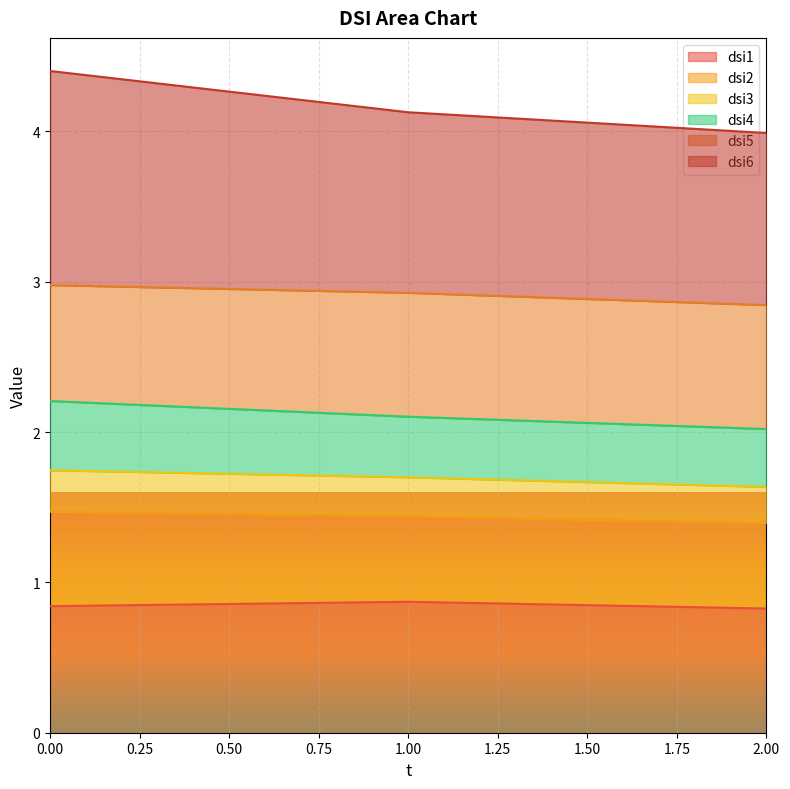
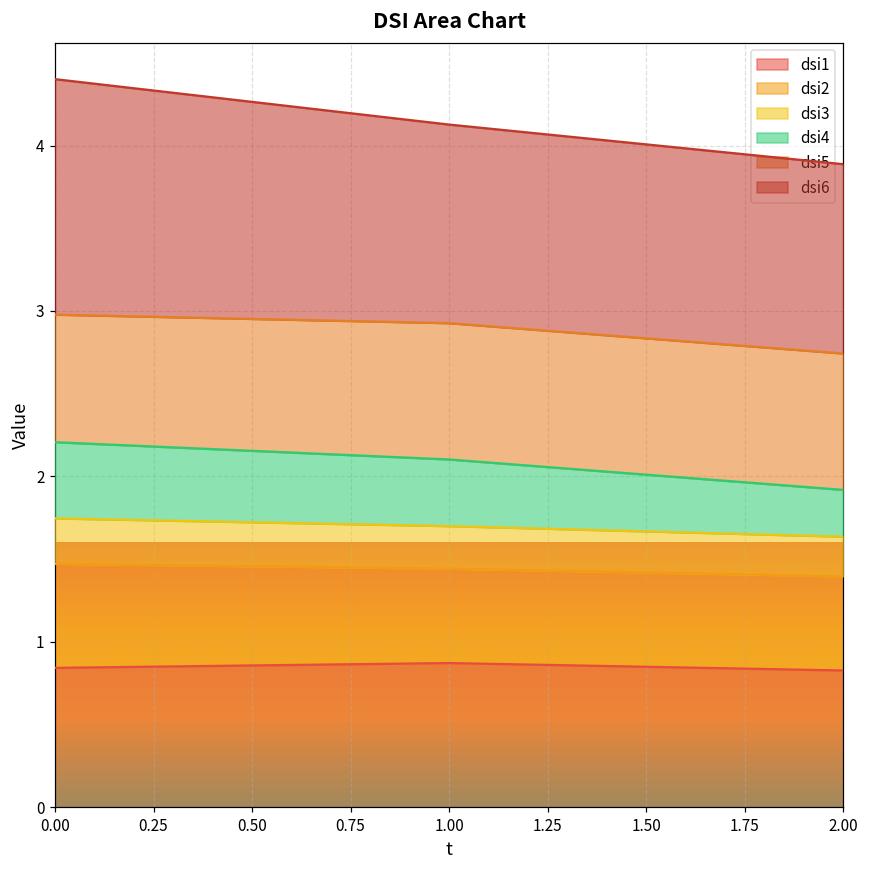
dsi4, 2.00: 0.38 -> 0.28
